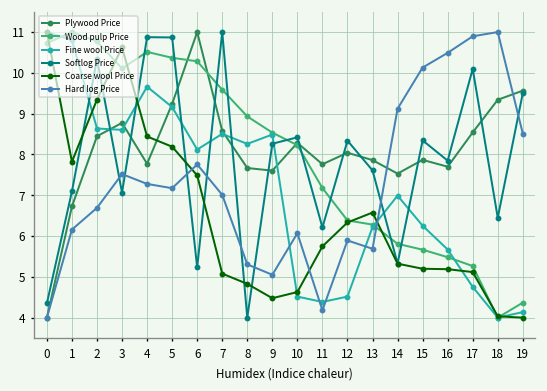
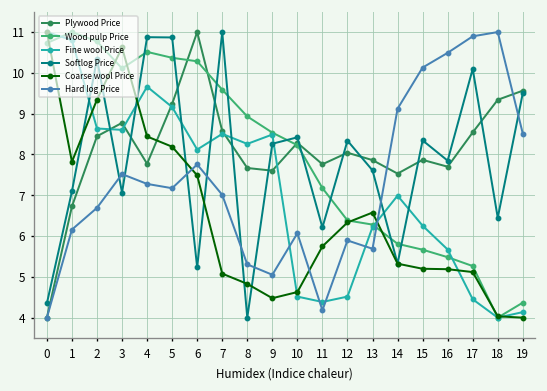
Fine wool Price, 17: 4.8 -> 4.5
